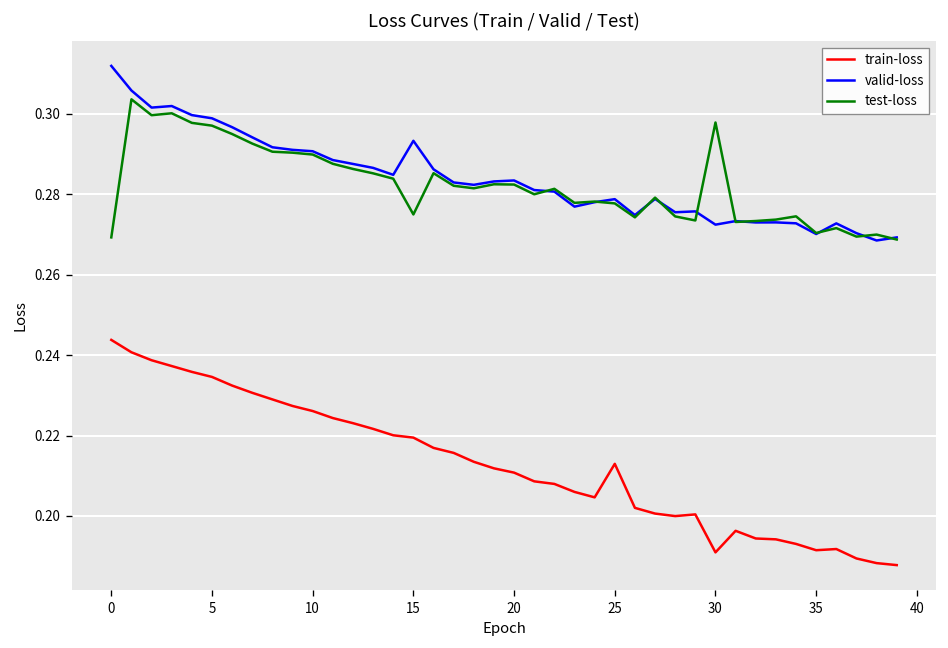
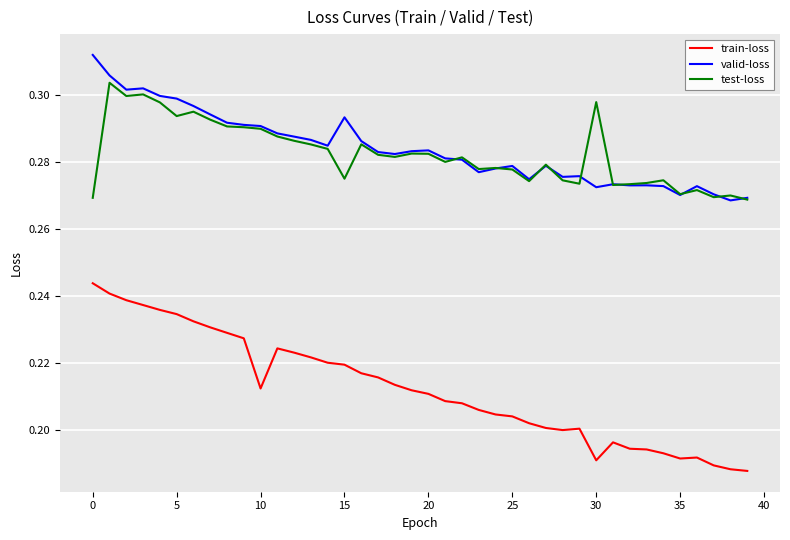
test-loss, 5: 0.297 -> 0.294
train-loss, 10: 0.226 -> 0.212
train-loss, 25: 0.213 -> 0.204
